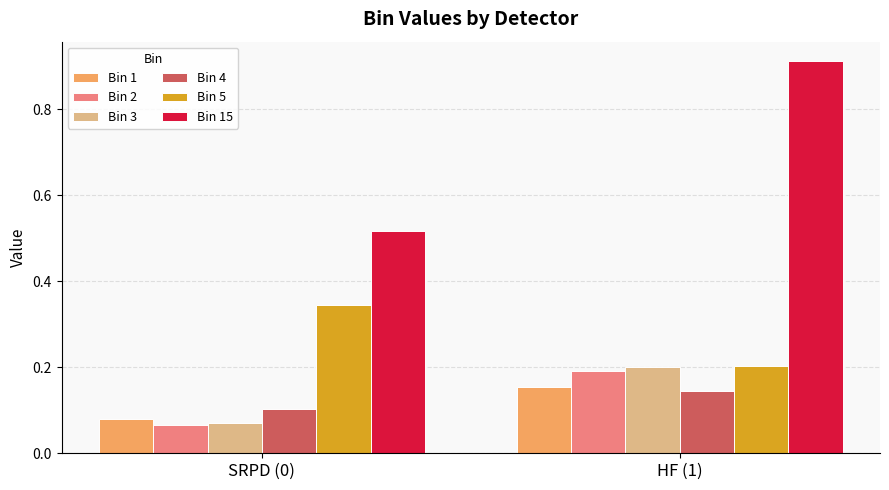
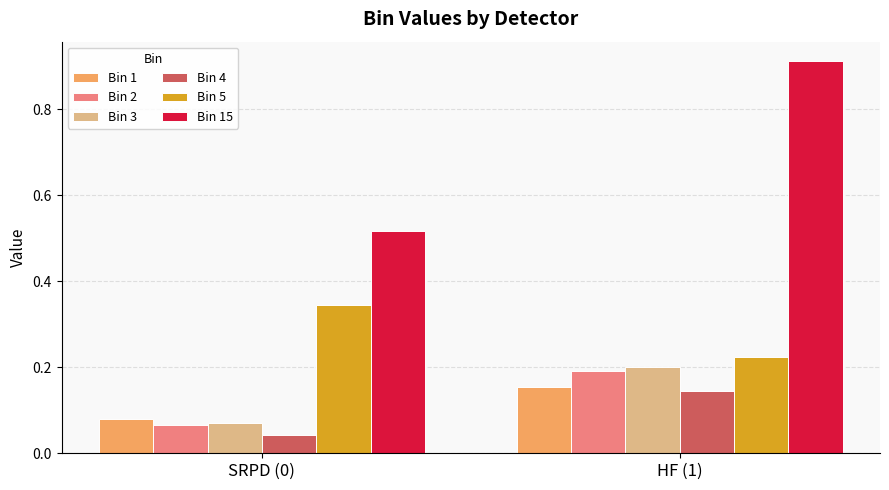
Bin 4, SRPD (0): 0.10 -> 0.04
Bin 5, HF (1): 0.20 -> 0.22
